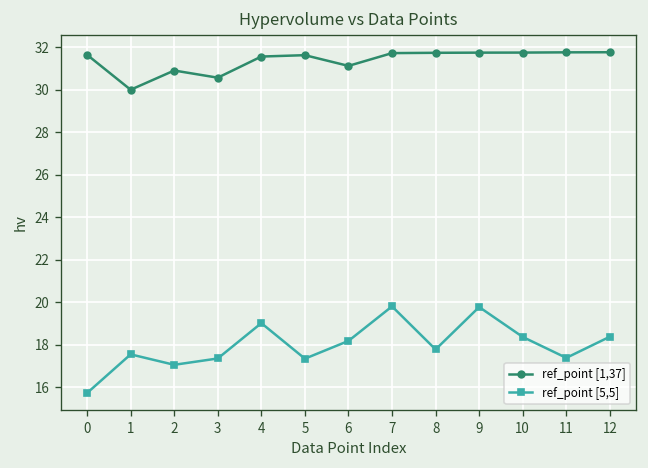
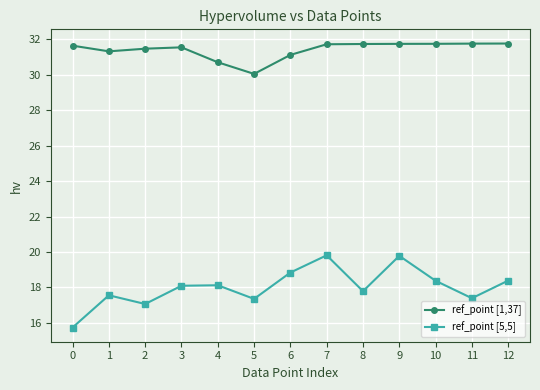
ref_point [1,37], 1: 30.0 -> 31.3
ref_point [1,37], 2: 30.9 -> 31.5
ref_point [1,37], 3: 30.6 -> 31.5
ref_point [5,5], 3: 17.4 -> 18.1
ref_point [1,37], 4: 31.6 -> 30.7
ref_point [5,5], 4: 19.0 -> 18.1
ref_point [1,37], 5: 31.6 -> 30.0
ref_point [5,5], 6: 18.2 -> 18.8
